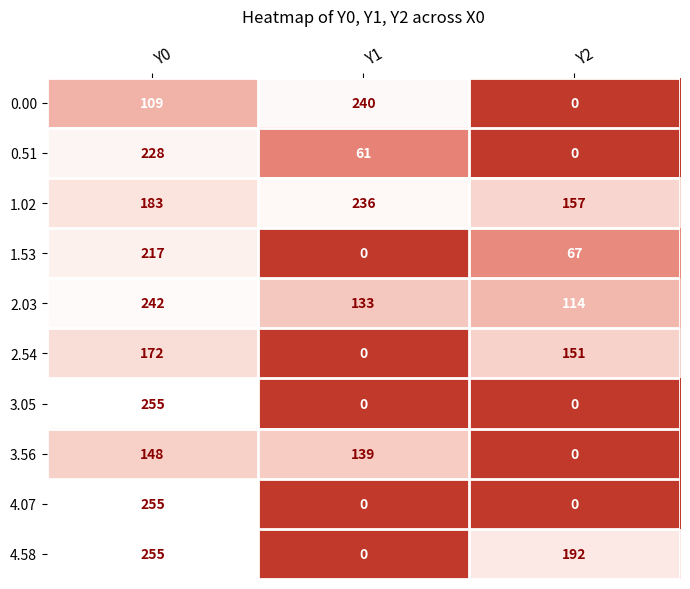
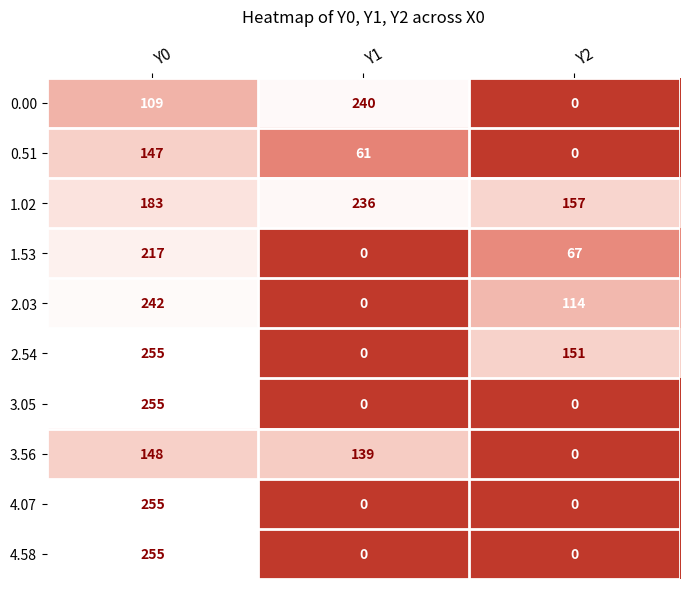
0.51, Y0: 228 -> 147
2.03, Y1: 133 -> 0
2.54, Y0: 172 -> 255
4.58, Y2: 192 -> 0
